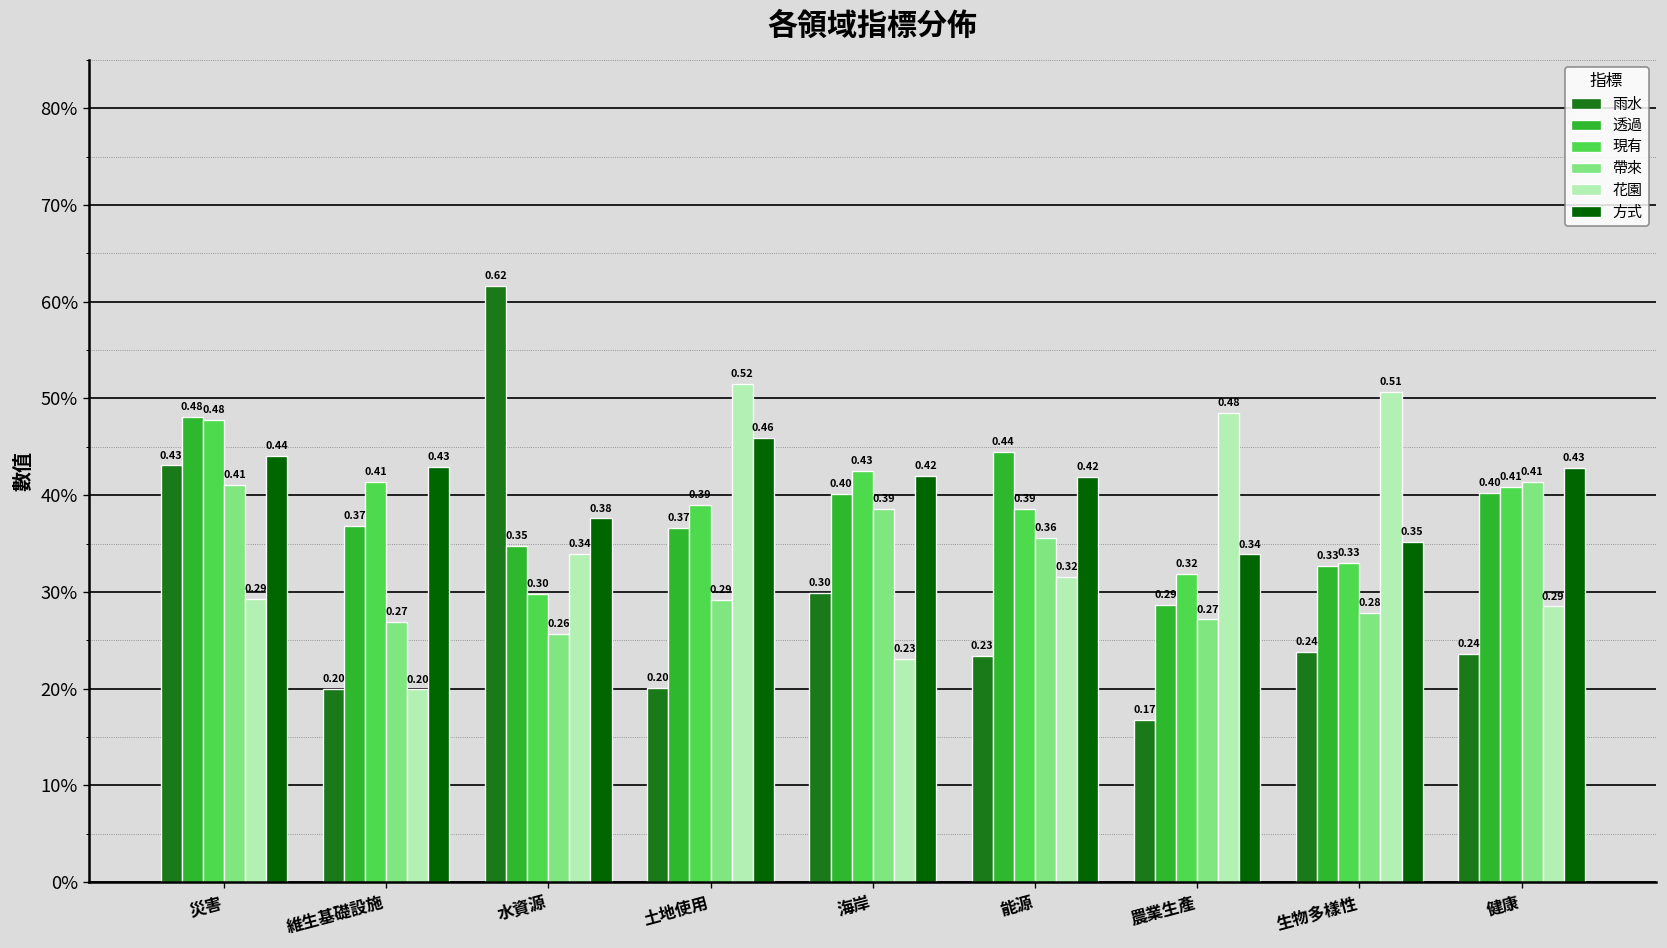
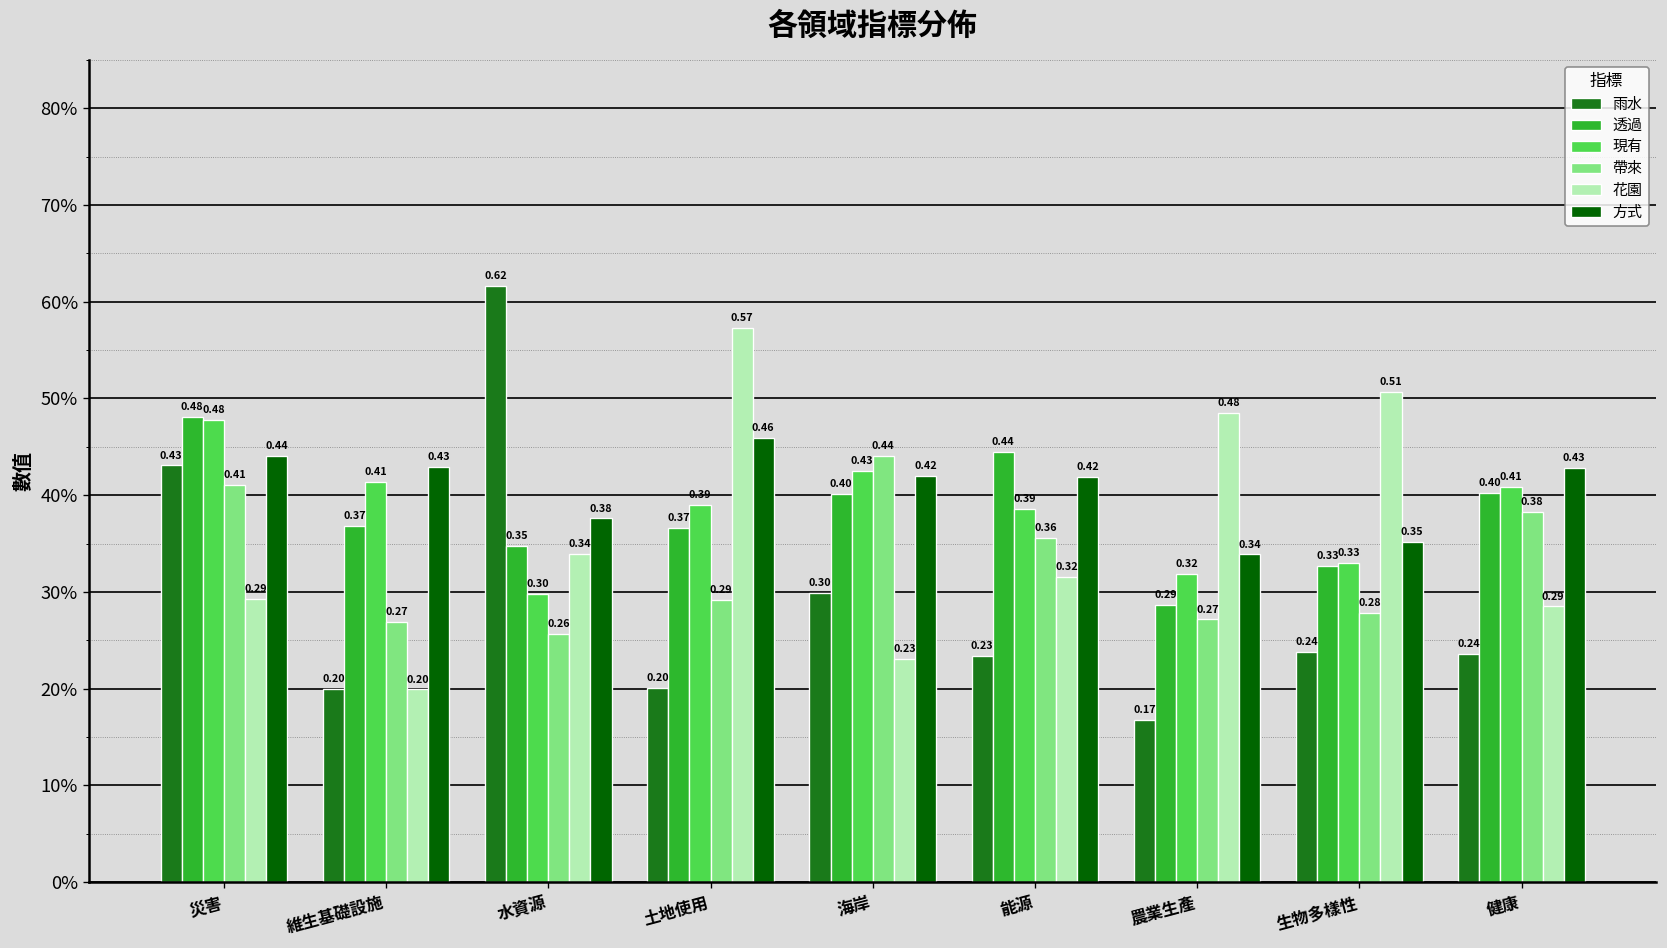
花園, 土地使用: 0.52 -> 0.57
帶來, 海岸: 0.39 -> 0.44
帶來, 健康: 0.41 -> 0.38
